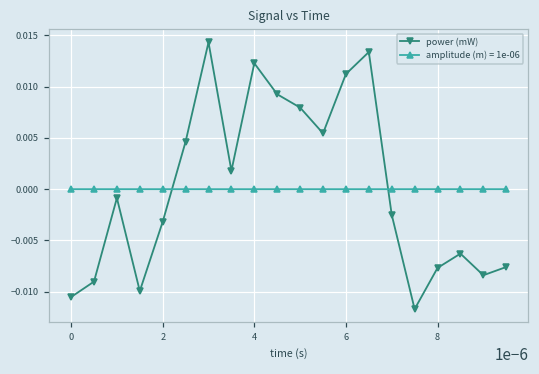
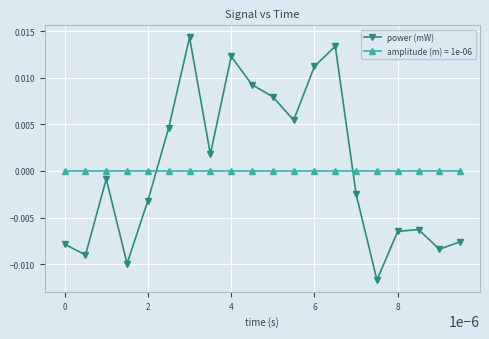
power (mW), 0: -0.011 -> -0.008
power (mW), 8: -0.008 -> -0.006
